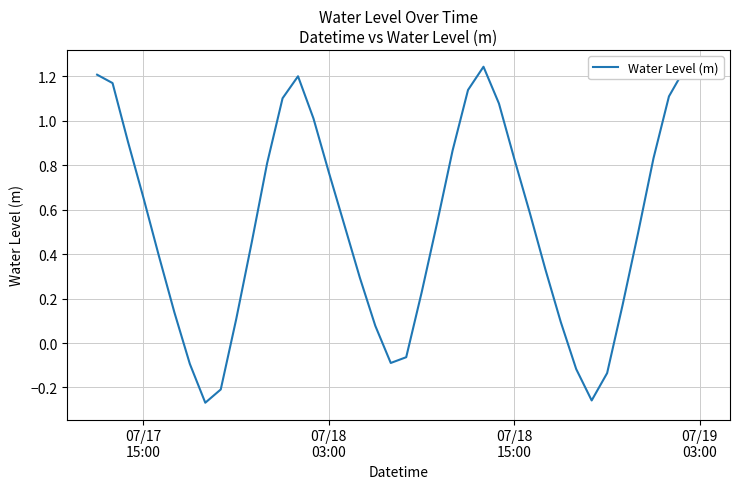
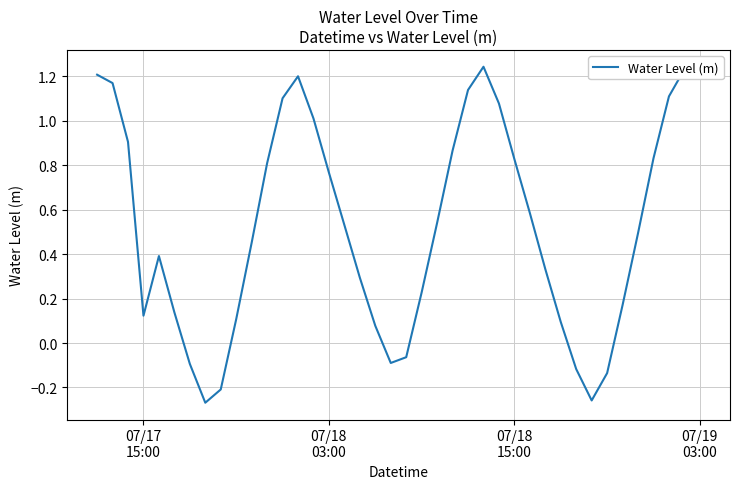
07/17 15:00: 0.65 -> 0.12
